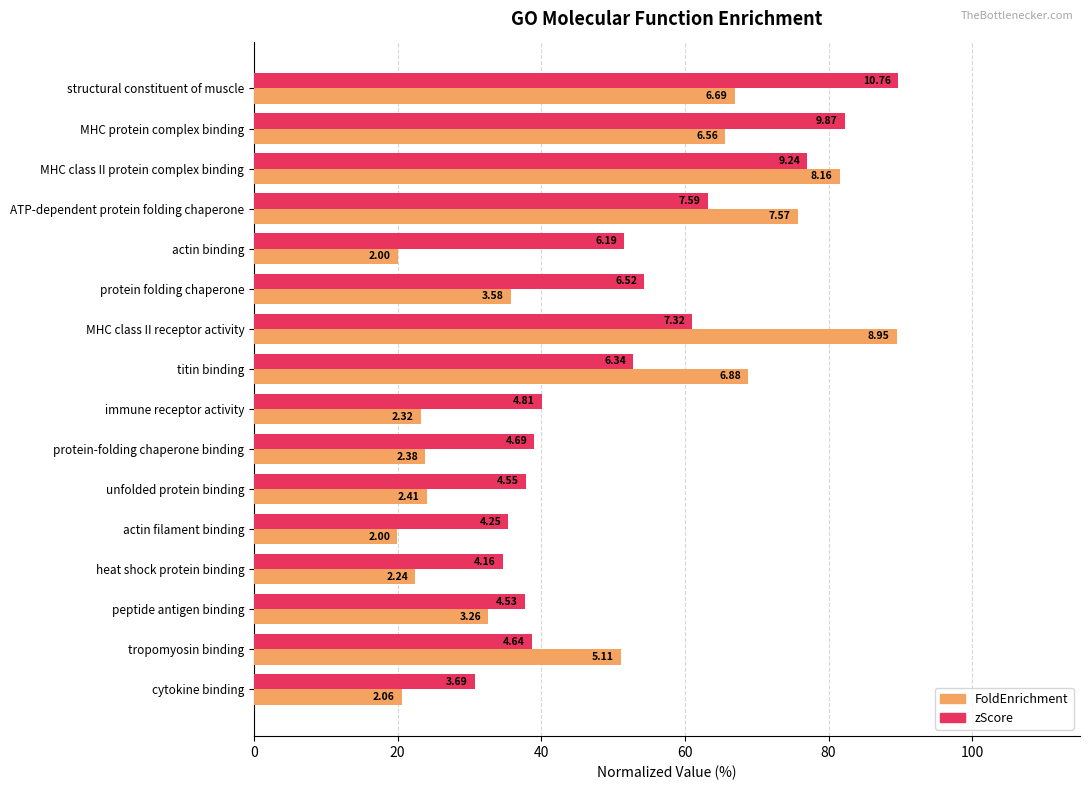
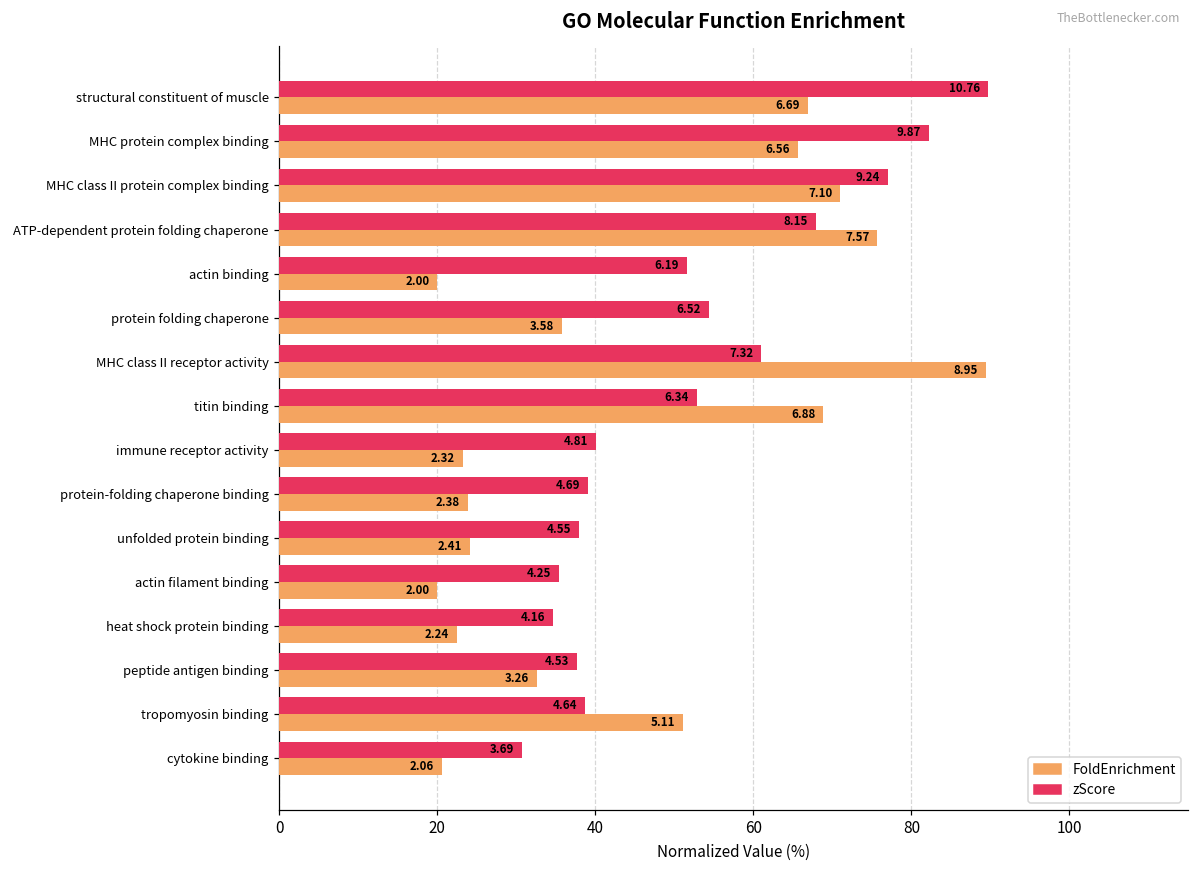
FoldEnrichment, MHC class II protein complex binding: 8.16 -> 7.10
zScore, ATP-dependent protein folding chaperone: 7.59 -> 8.15
